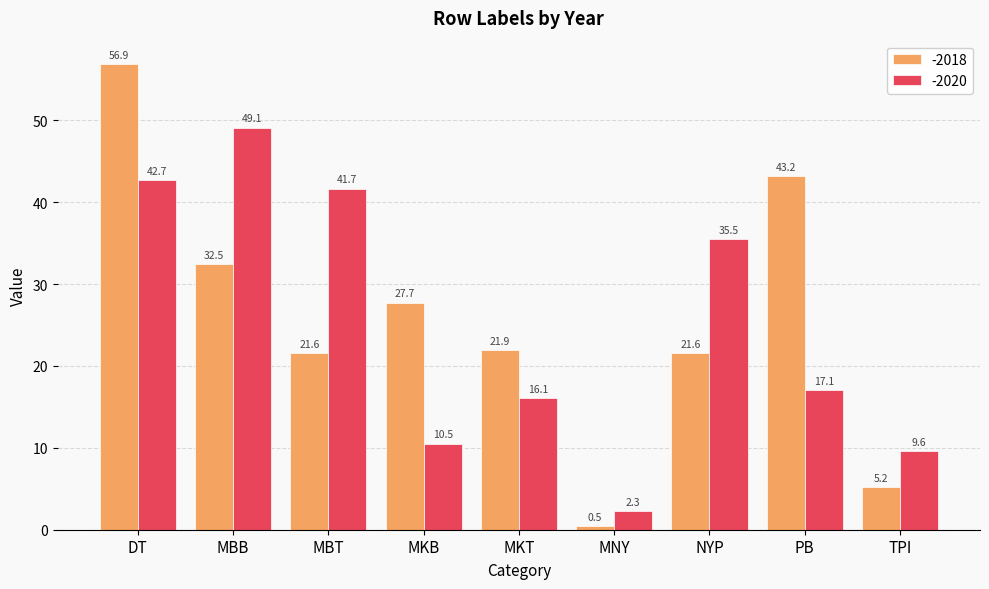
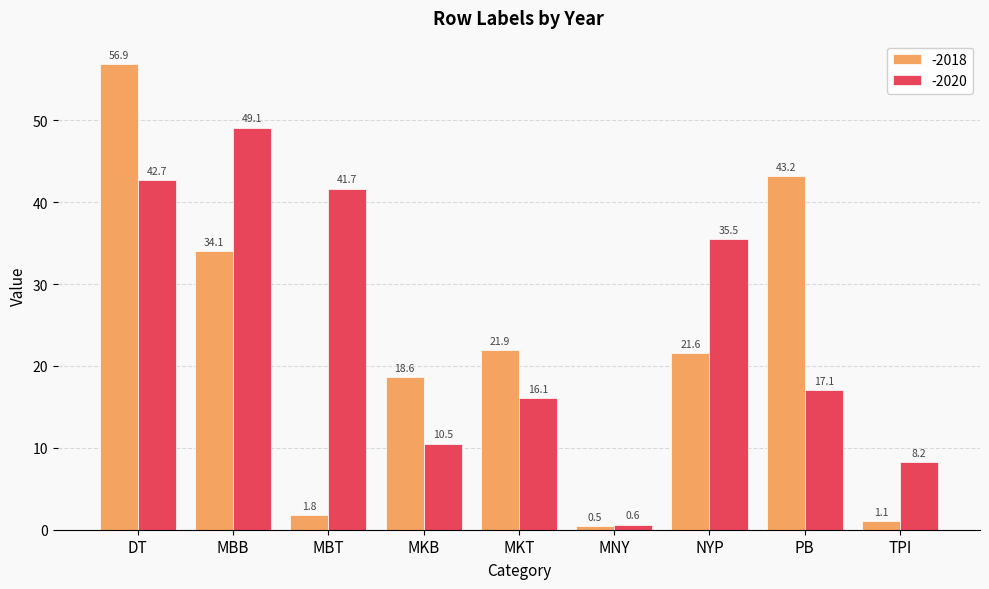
-2018, MBB: 32.5 -> 34.1
-2018, MBT: 21.6 -> 1.8
-2018, MKB: 27.7 -> 18.6
-2020, MNY: 2.3 -> 0.6
-2018, TPI: 5.2 -> 1.1
-2020, TPI: 9.6 -> 8.2
